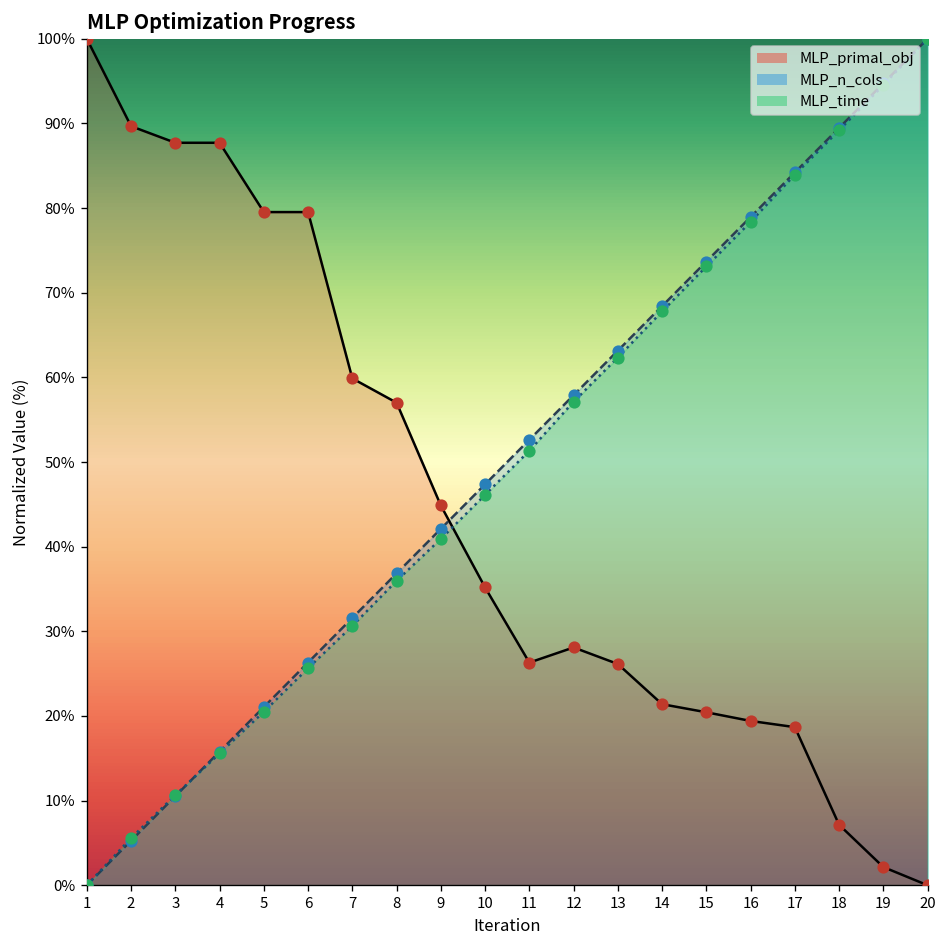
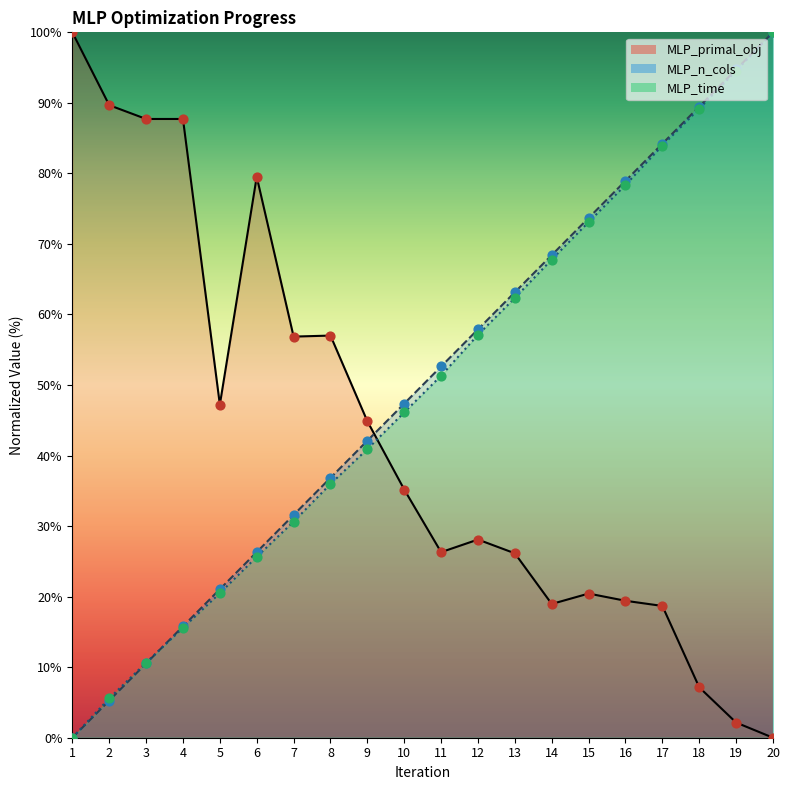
MLP_primal_obj, 5: 80% -> 47%
MLP_primal_obj, 7: 60% -> 57%
MLP_primal_obj, 14: 21% -> 19%
